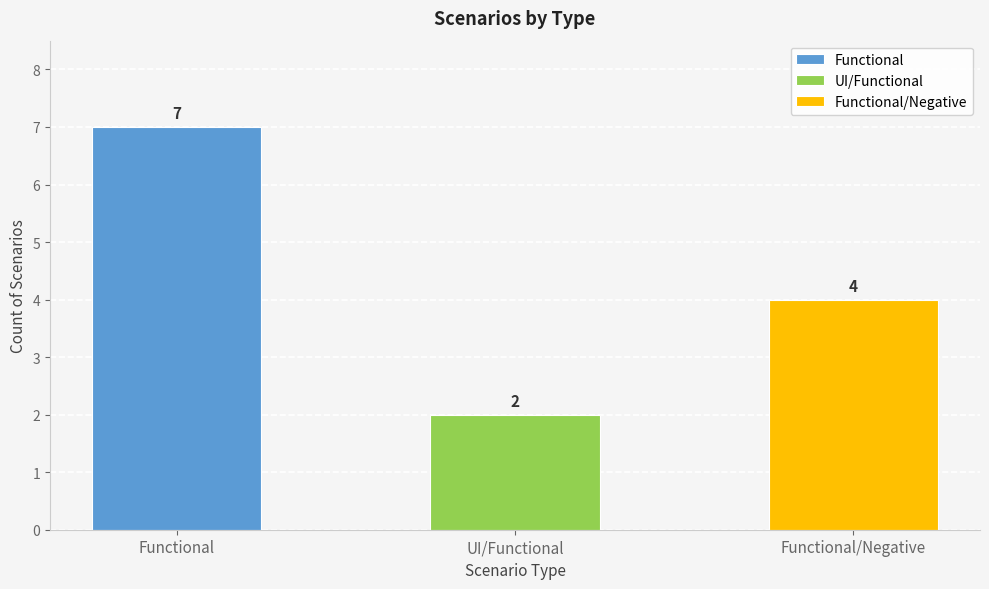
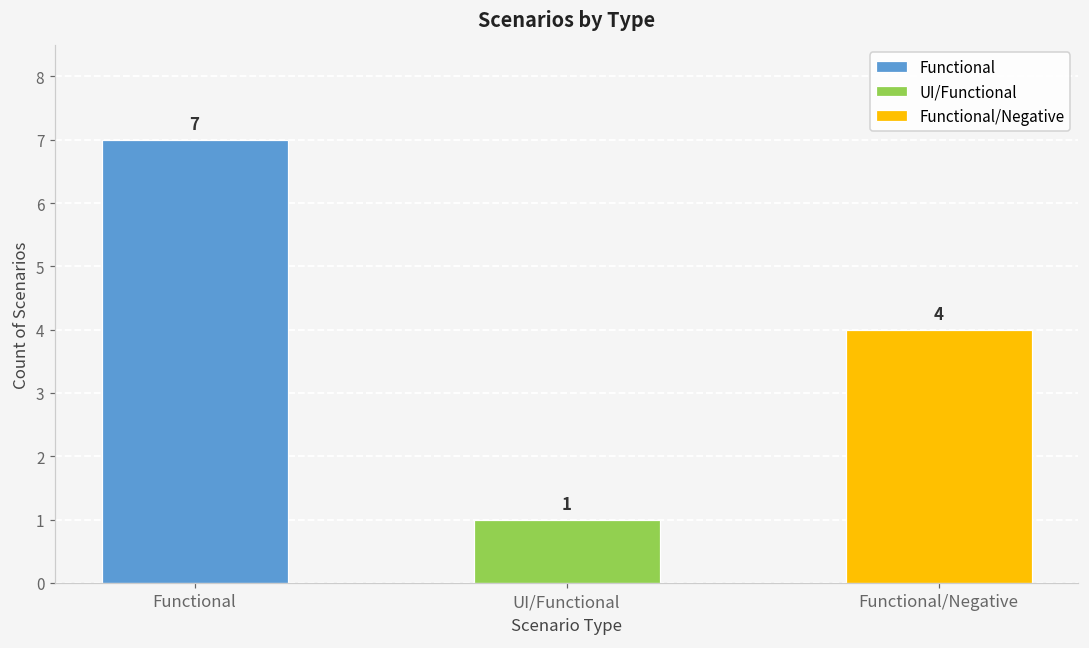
UI/Functional: 2 -> 1
